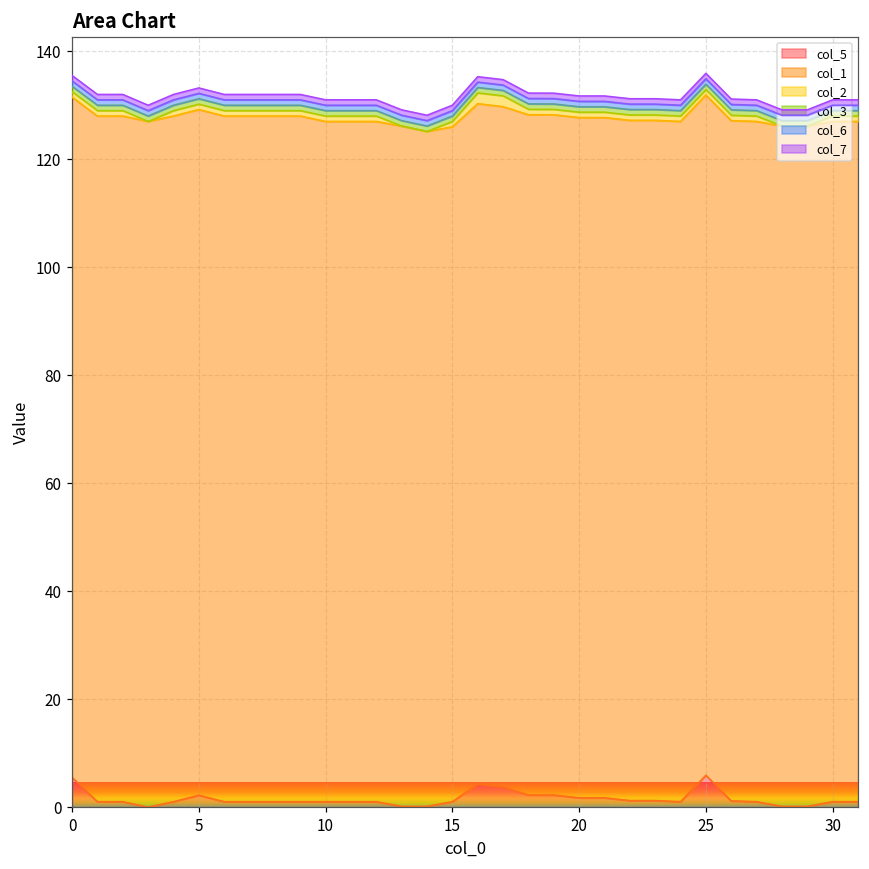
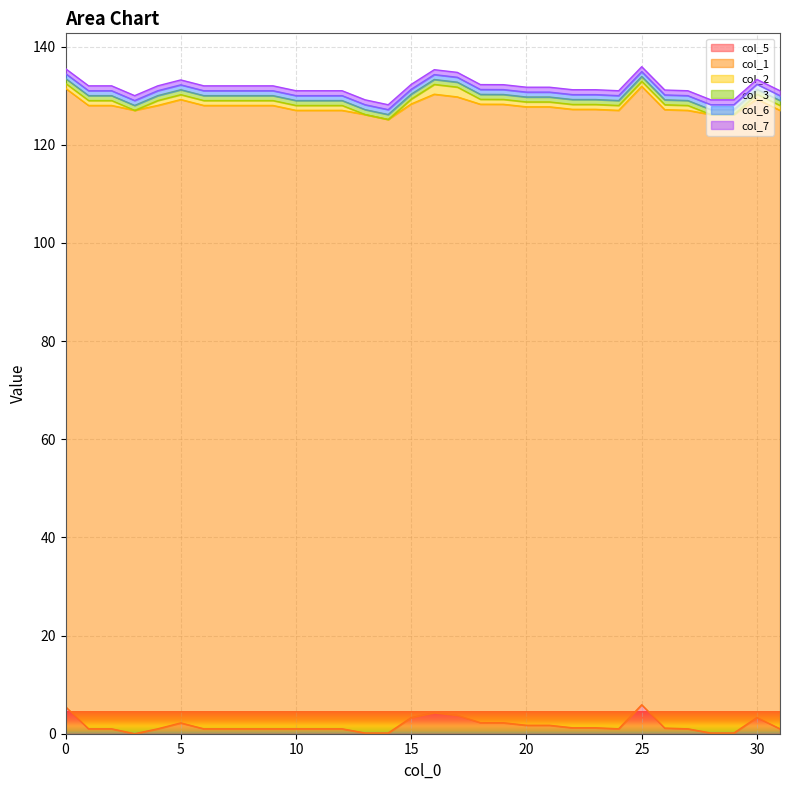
col_5, 15: 1 -> 3
col_5, 30: 1 -> 3
